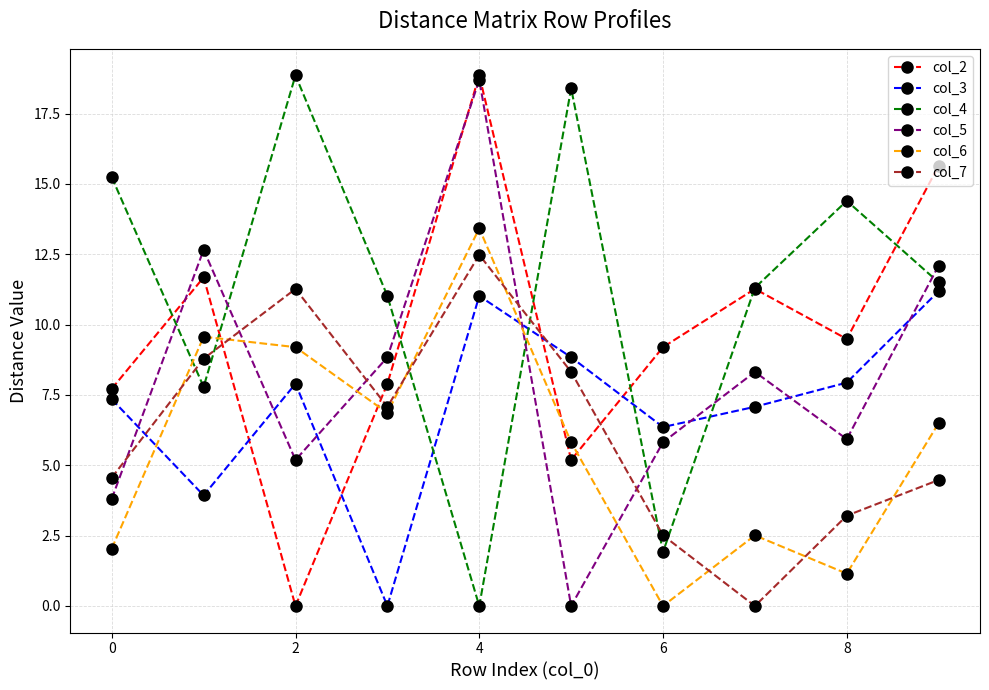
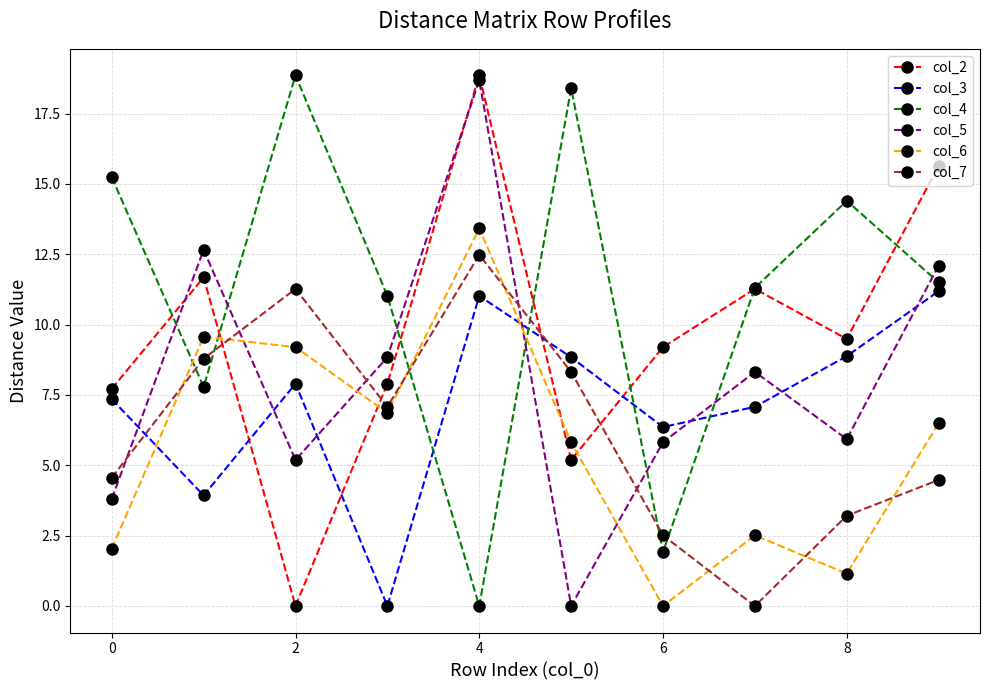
col_3, 8: 7.9 -> 8.9
